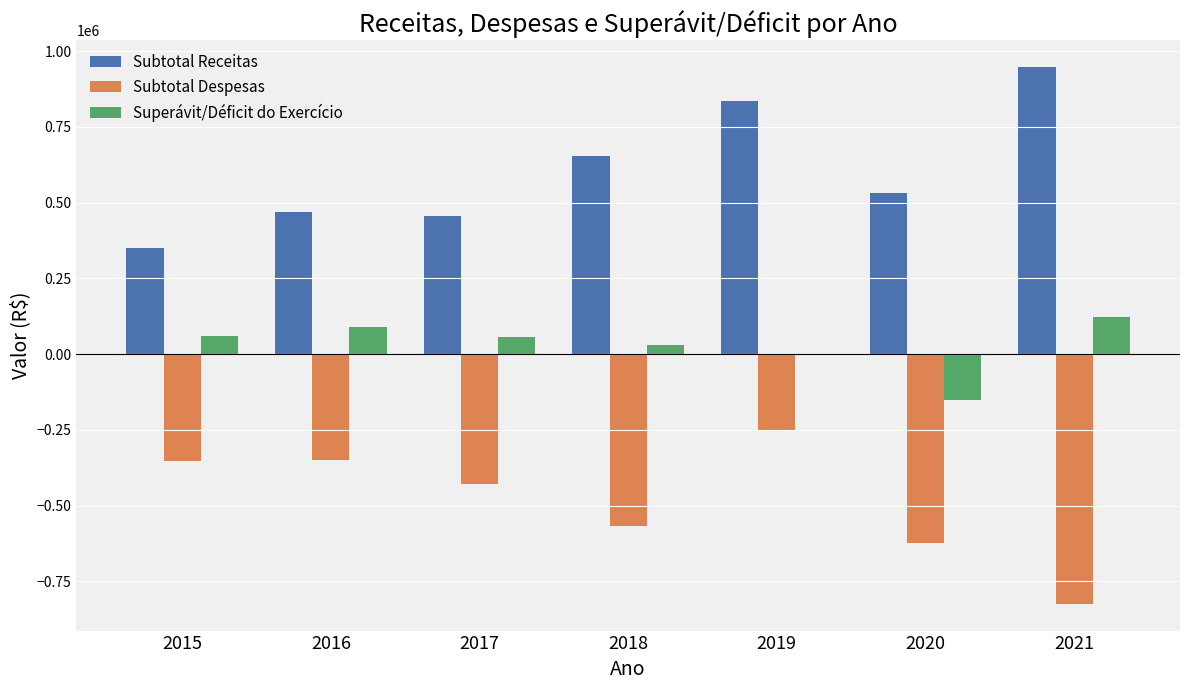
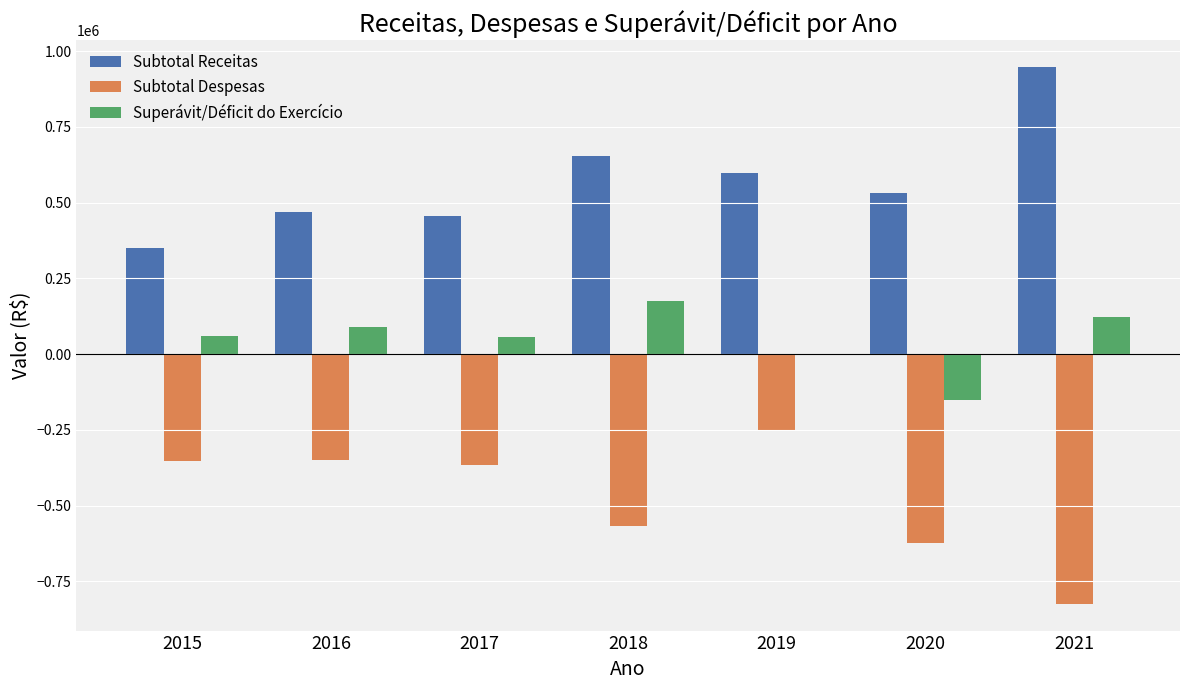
Subtotal Despesas, 2017: -430000 -> -360000
Superávit/Déficit do Exercício, 2018: 30000 -> 180000
Subtotal Receitas, 2019: 840000 -> 600000
